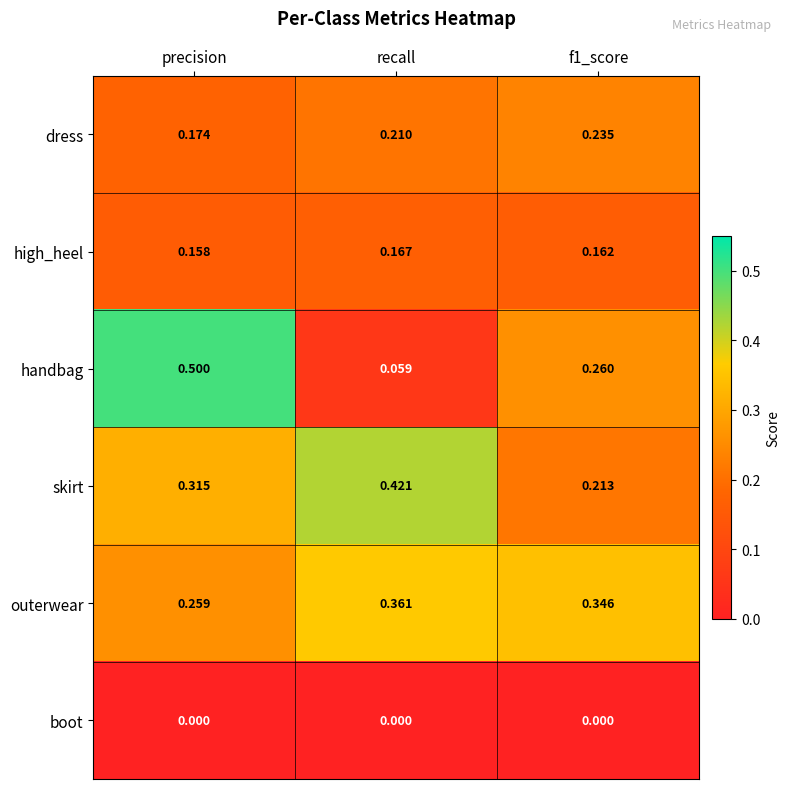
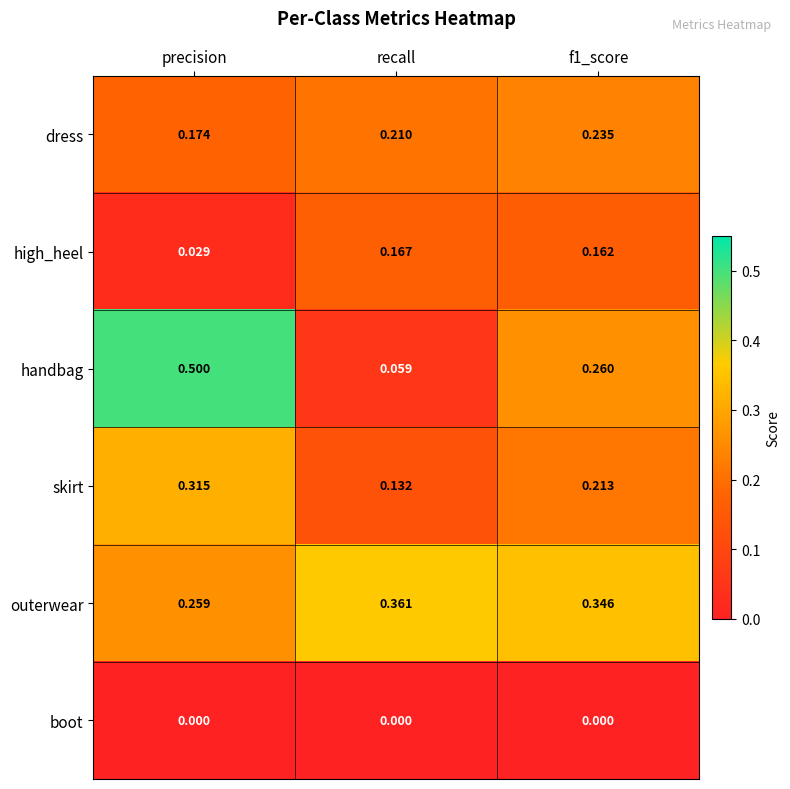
high_heel, precision: 0.158 -> 0.029
skirt, recall: 0.421 -> 0.132
